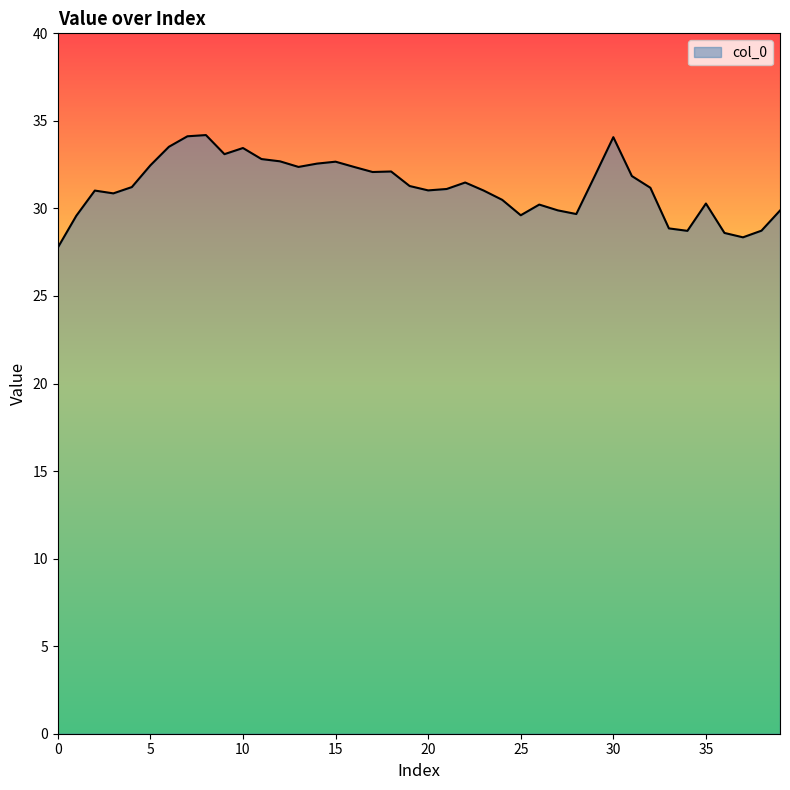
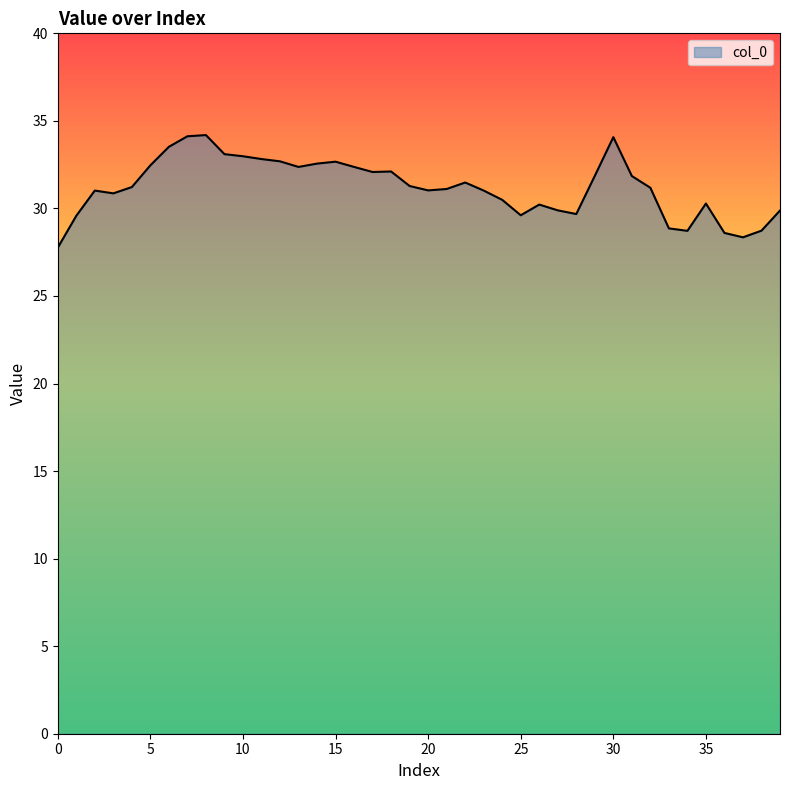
10: 33.5 -> 33.0
